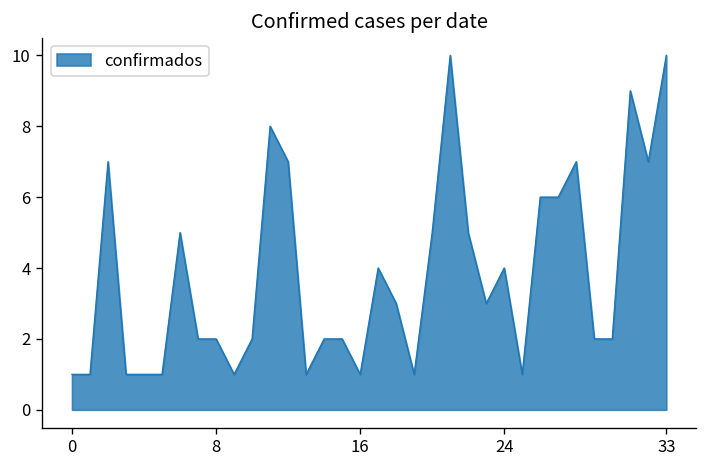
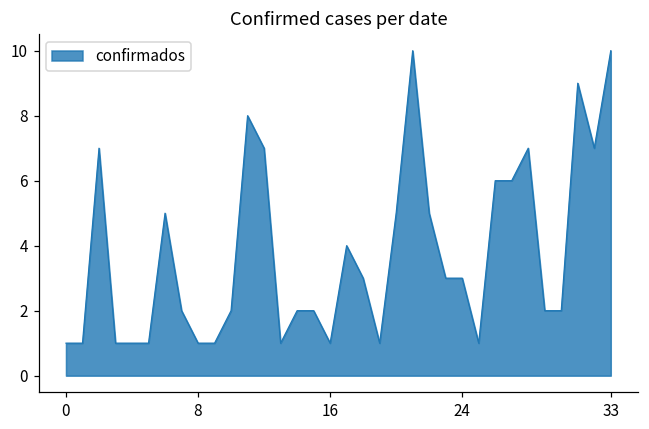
8: 2 -> 1
24: 4 -> 3
